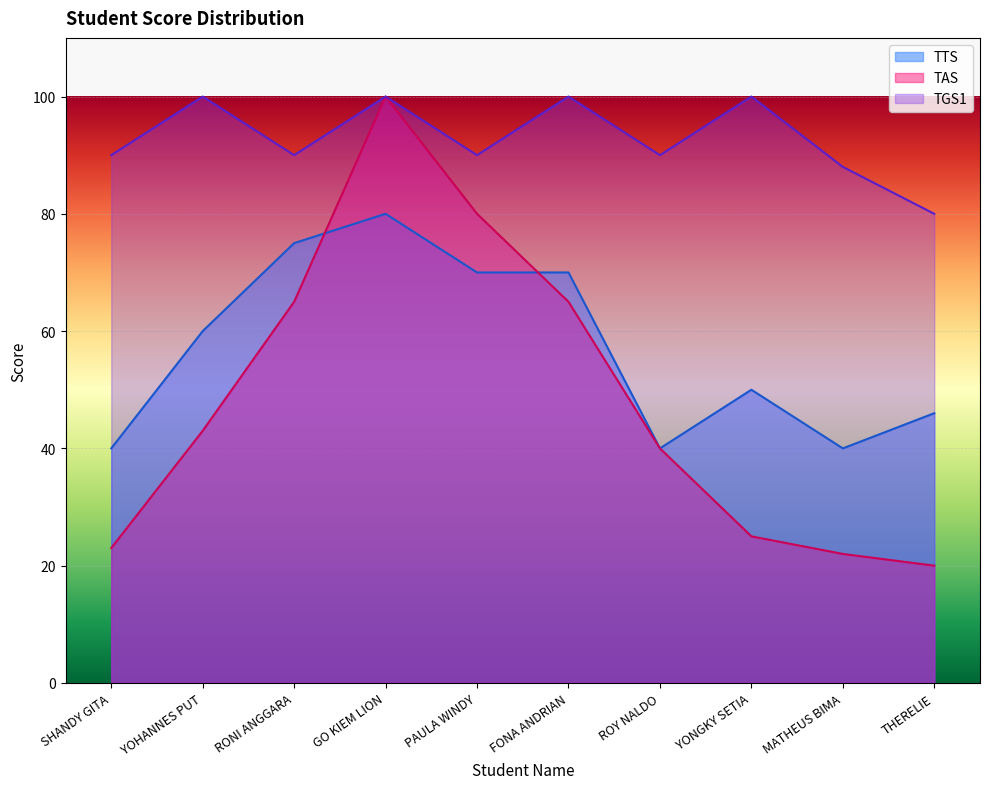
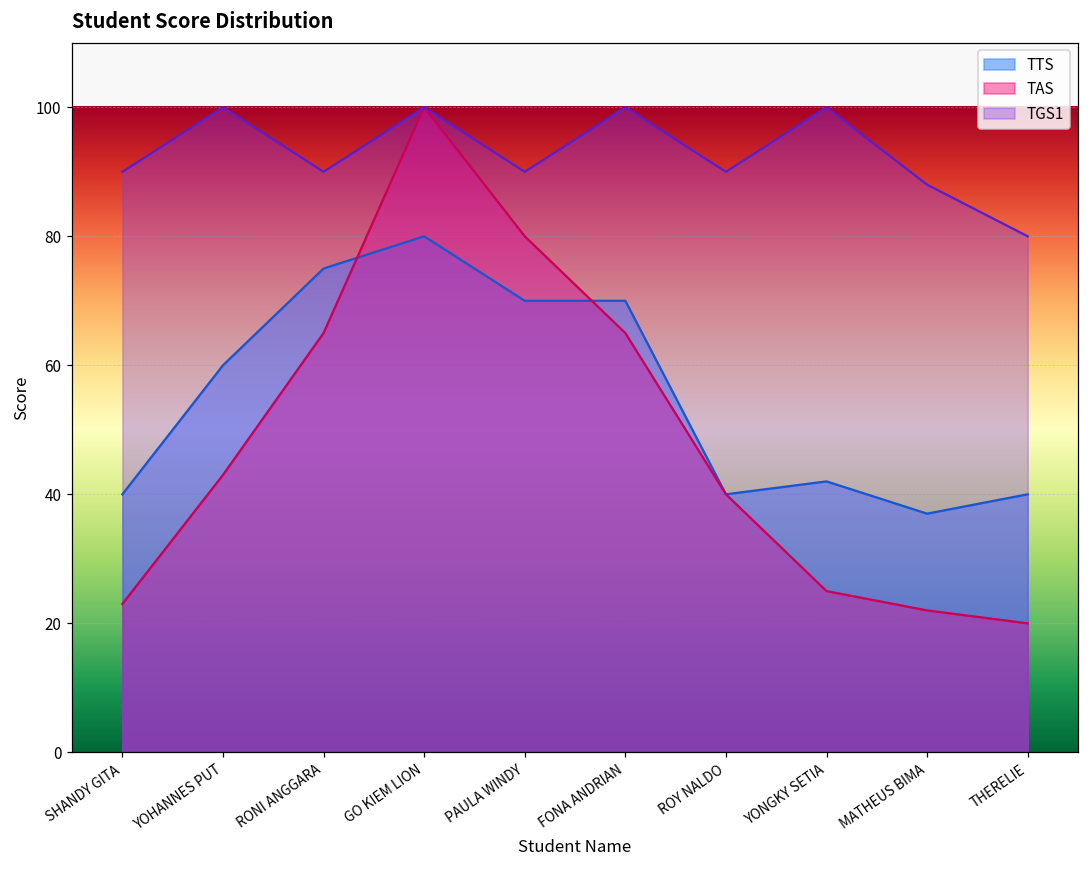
TTS, YONGKY SETIA: 50 -> 42
TTS, MATHEUS BIMA: 40 -> 37
TTS, THERELIE: 46 -> 40
